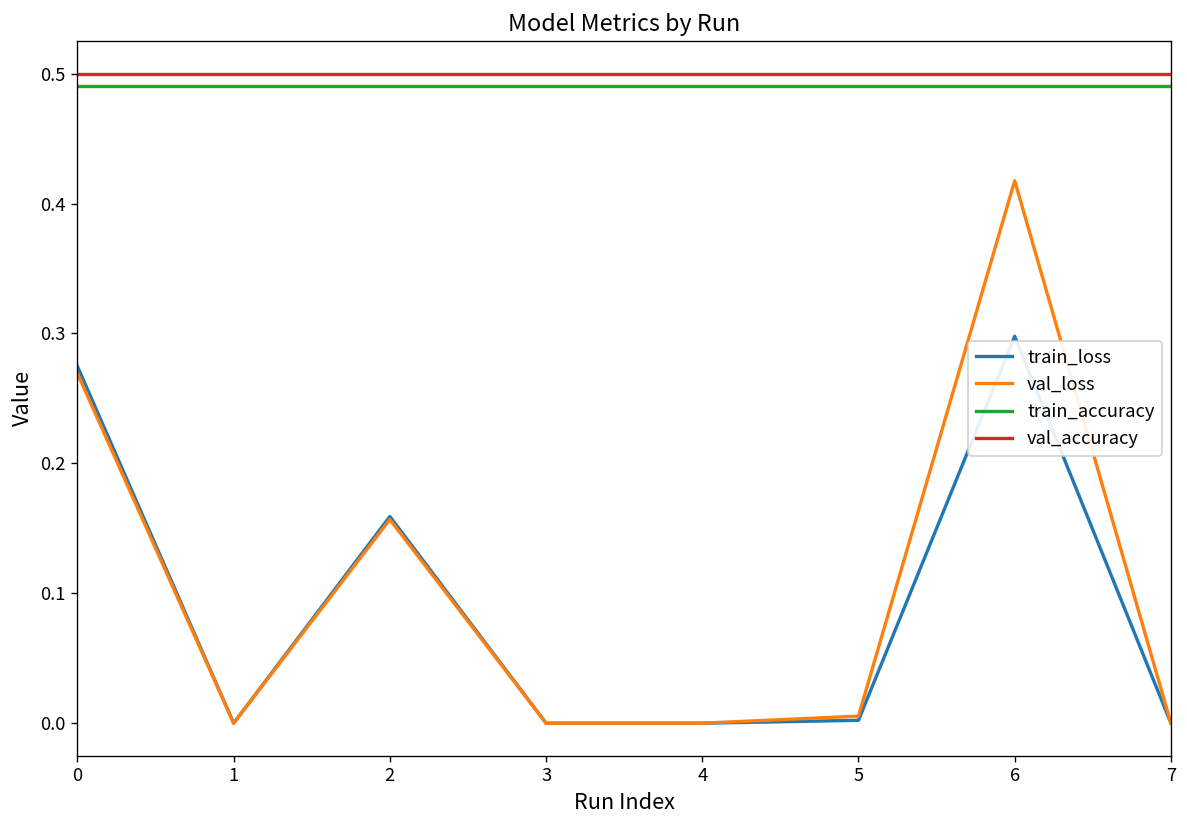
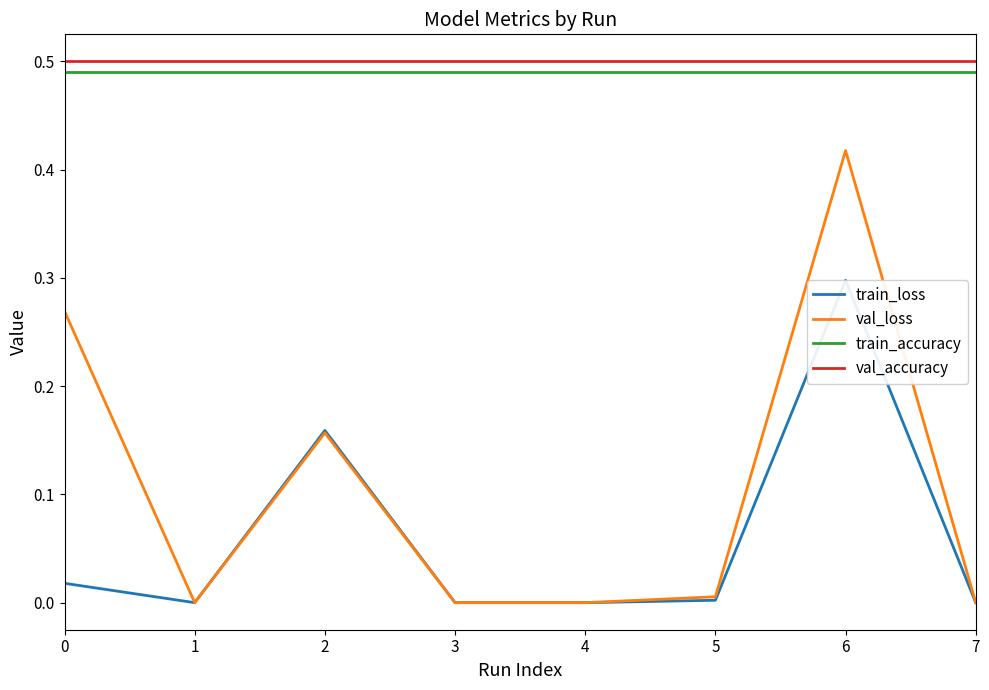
train_loss, 0: 0.275 -> 0.018
